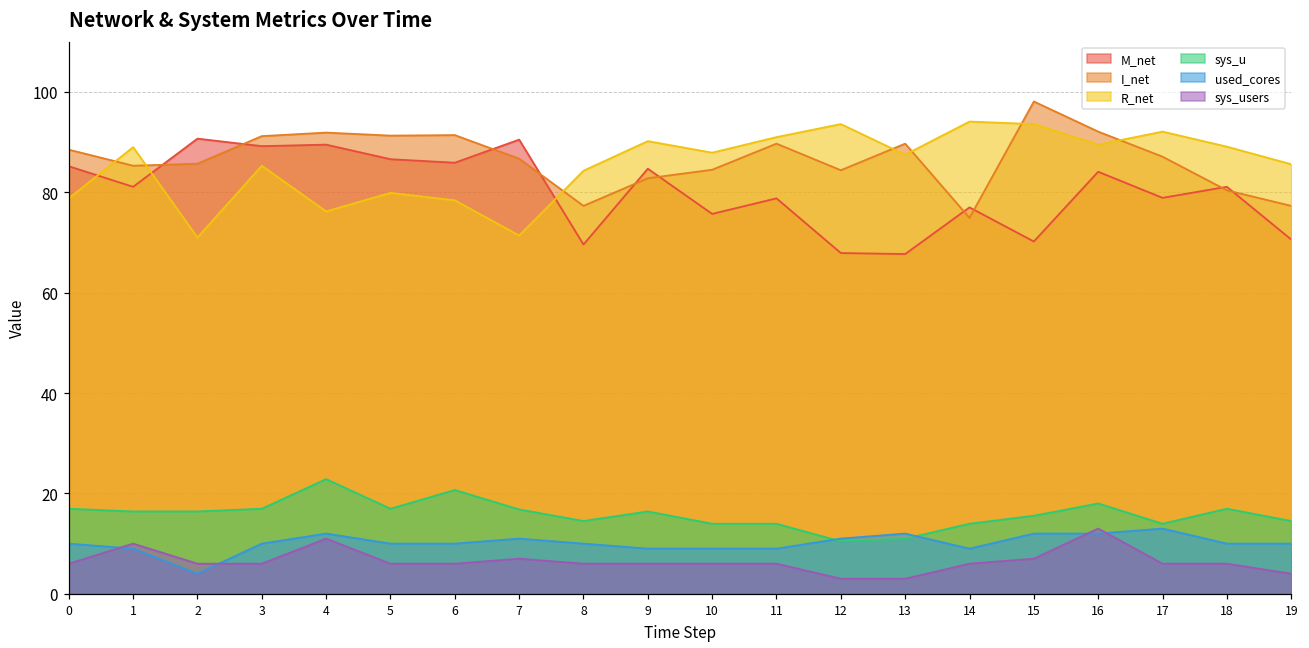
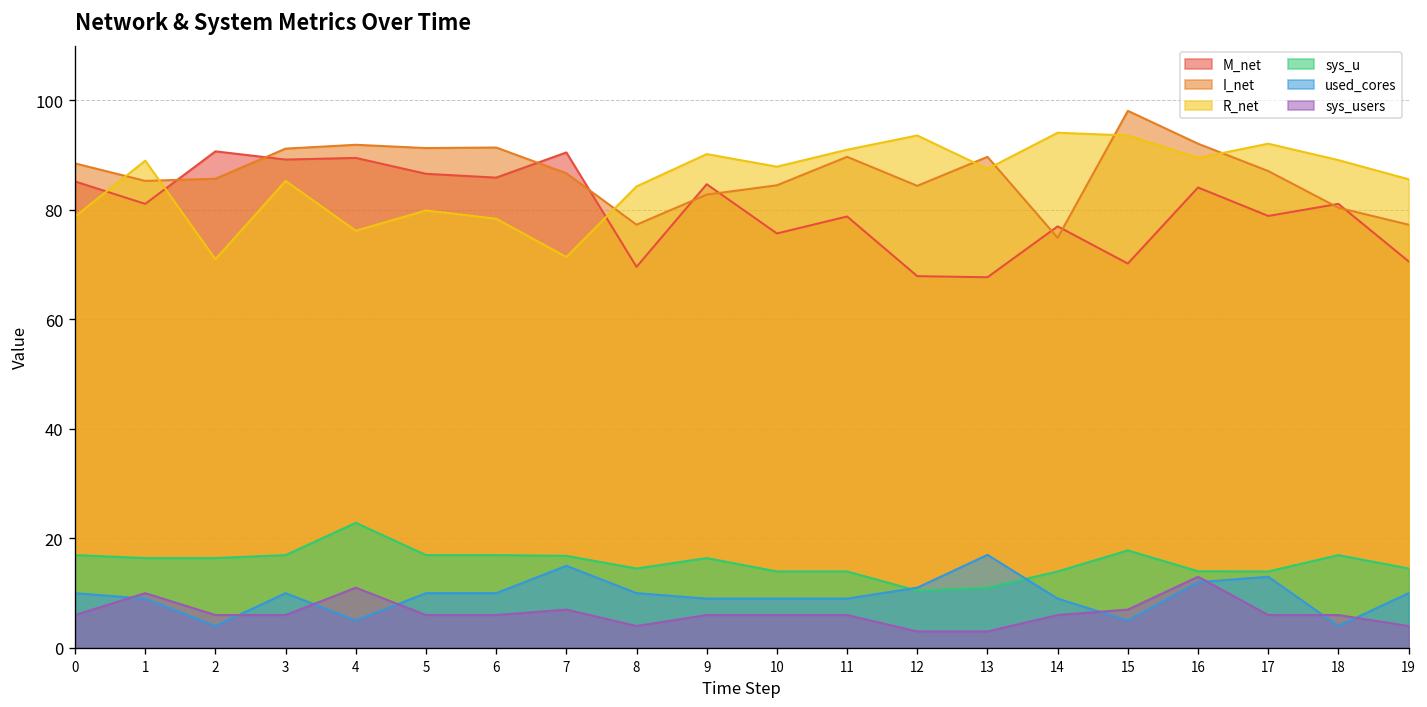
used_cores, 4: 12 -> 5
sys_u, 6: 21 -> 17
used_cores, 7: 11 -> 15
sys_users, 8: 6 -> 4
used_cores, 13: 12 -> 17
sys_u, 15: 16 -> 18
used_cores, 15: 12 -> 5
sys_u, 16: 18 -> 14
used_cores, 18: 10 -> 4
